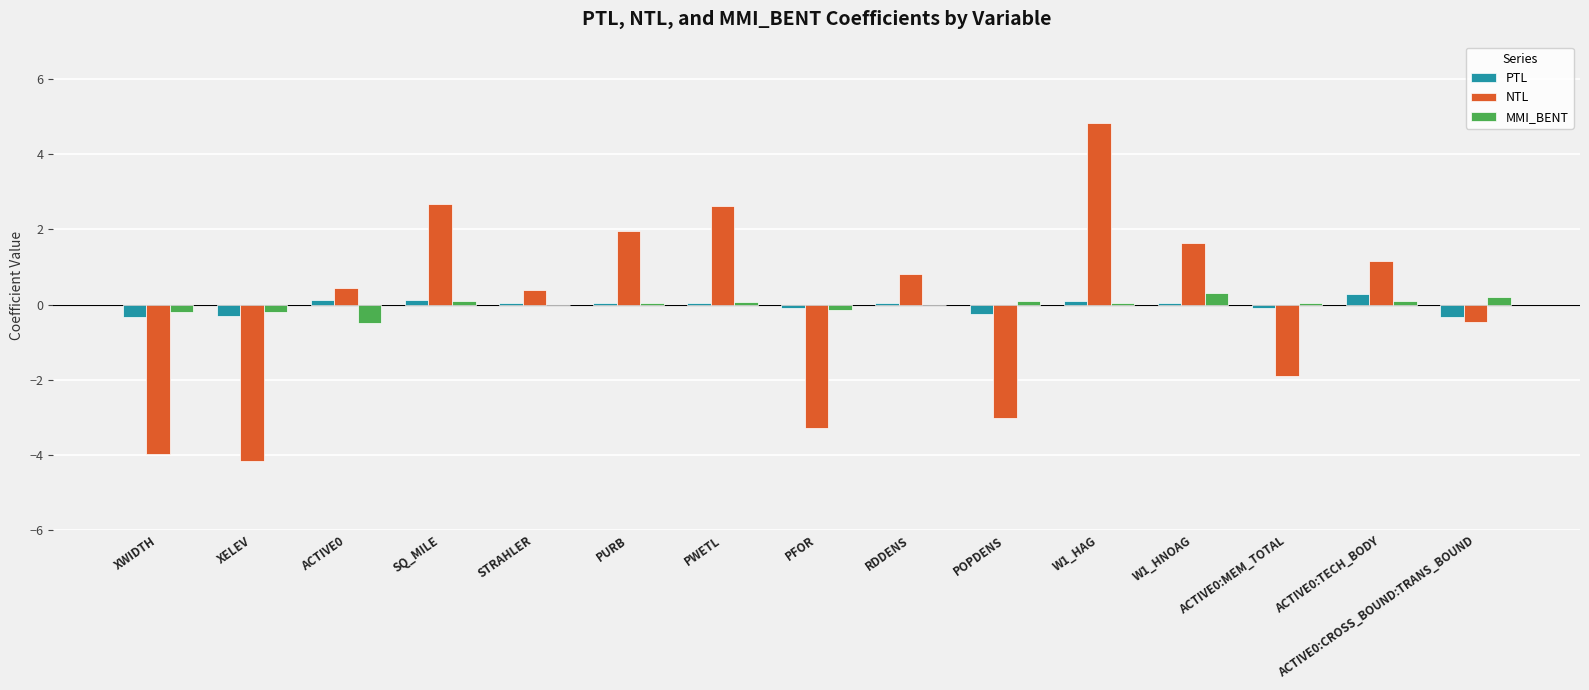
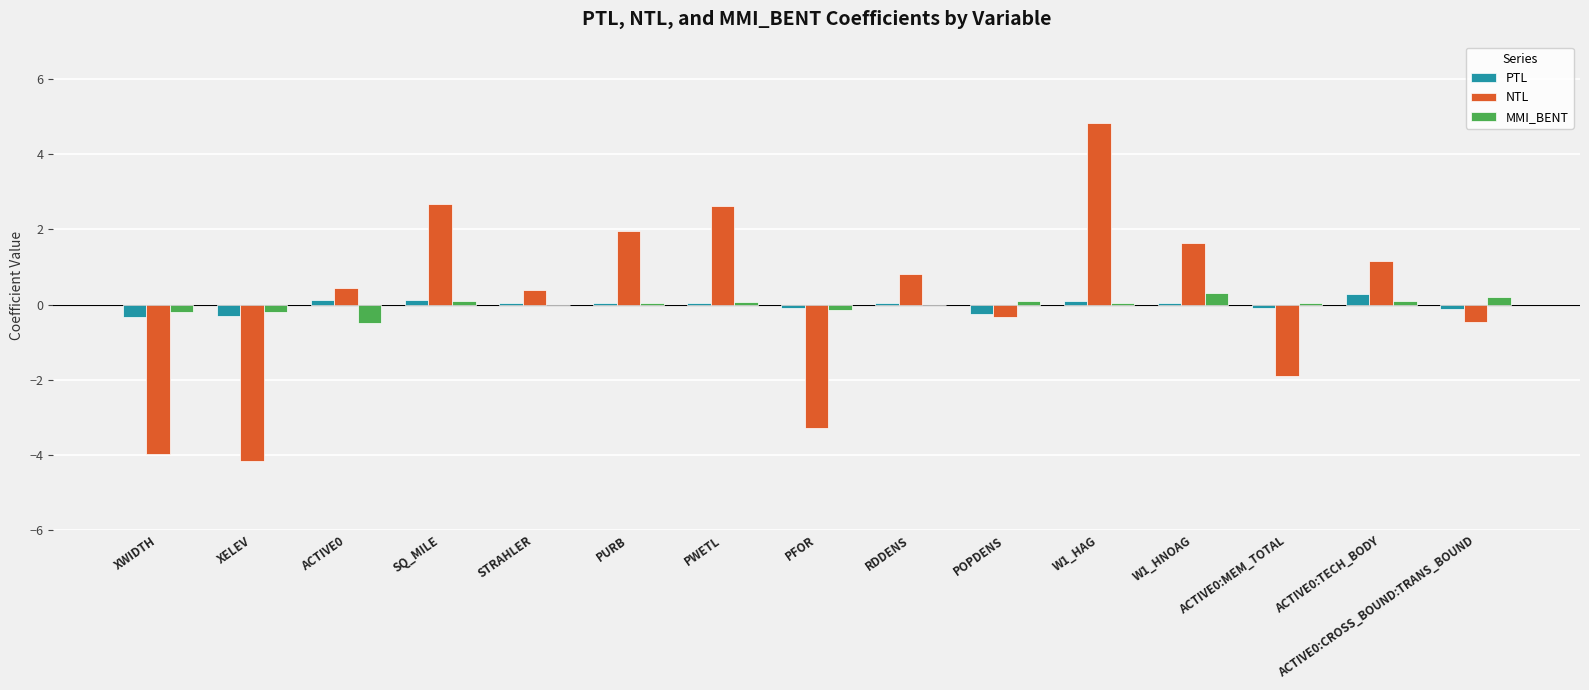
NTL, POPDENS: -3.0 -> -0.3
PTL, ACTIVE0:CROSS_BOUND:TRANS_BOUND: -0.3 -> -0.1
